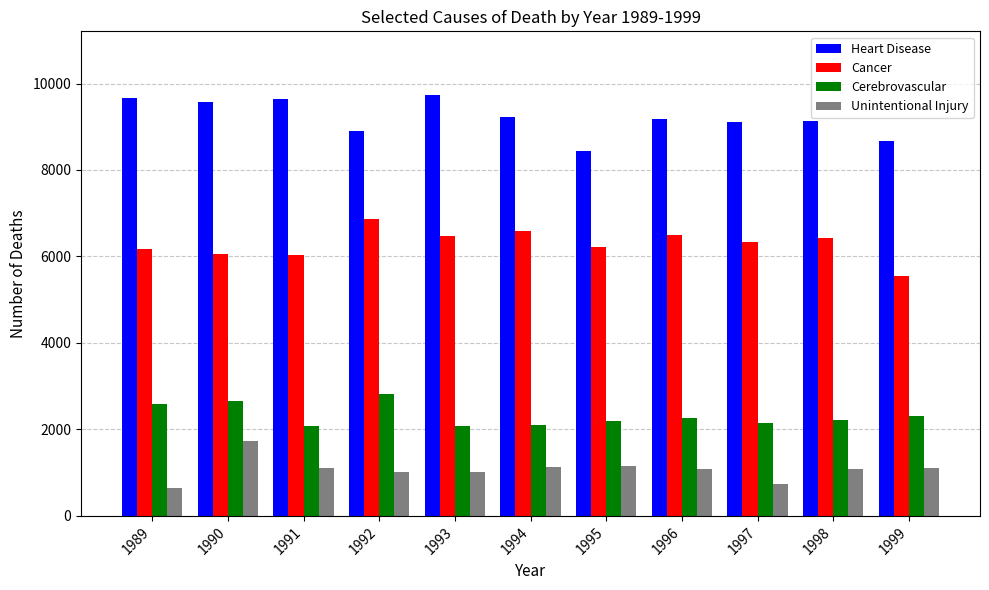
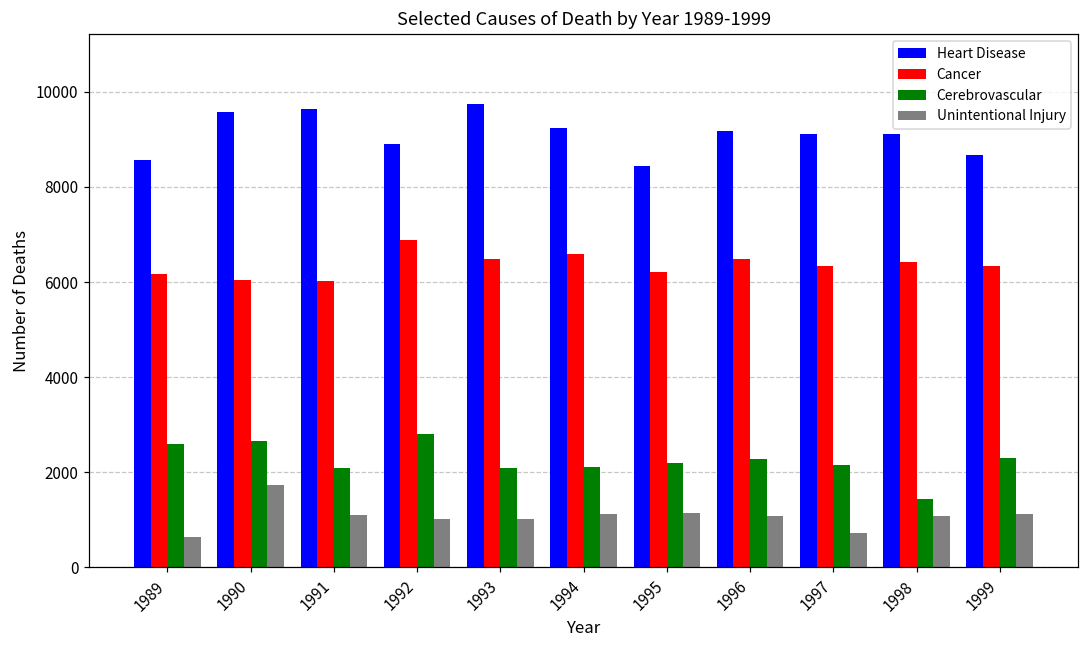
Heart Disease, 1989: 9700 -> 8600
Cerebrovascular, 1998: 2200 -> 1400
Cancer, 1999: 5600 -> 6300
